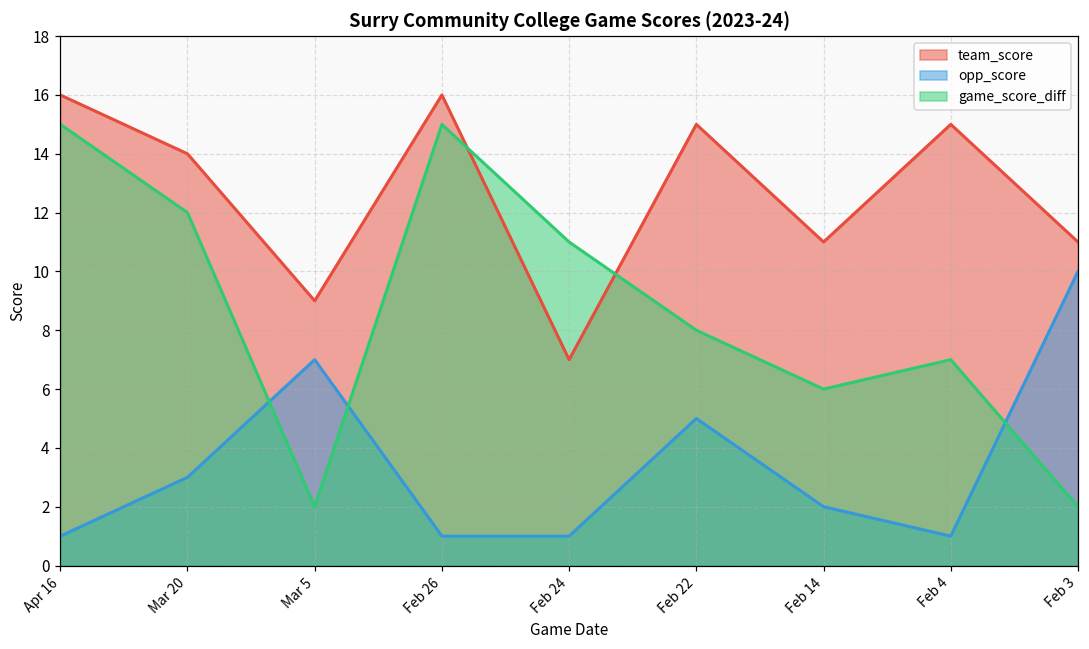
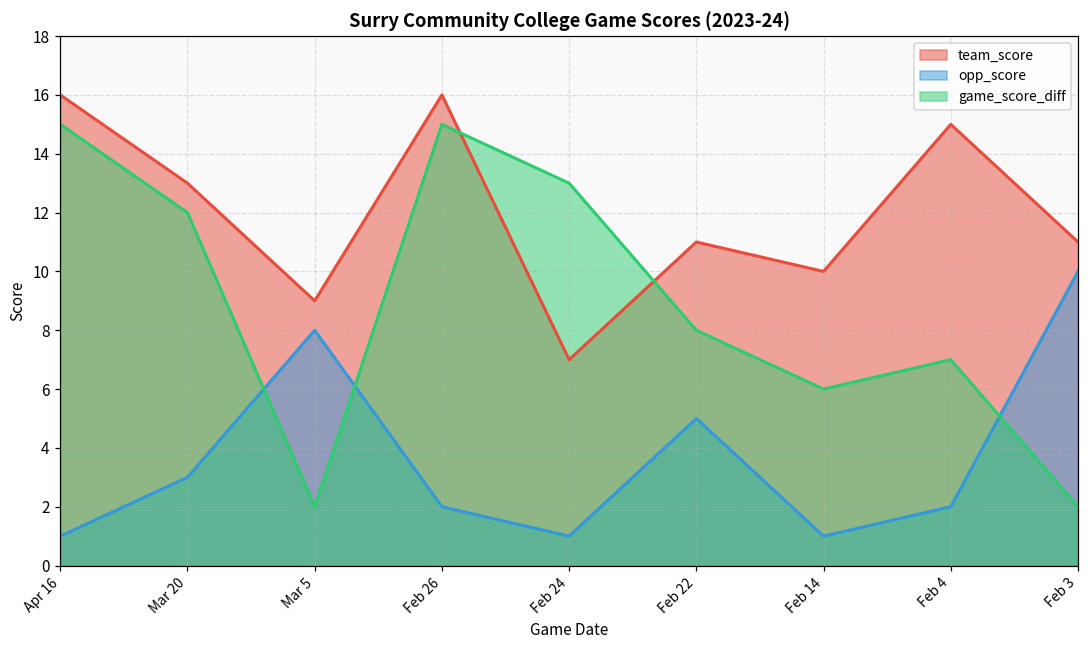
team_score, Mar 20: 14 -> 13
opp_score, Mar 5: 7 -> 8
opp_score, Feb 26: 1 -> 2
game_score_diff, Feb 24: 11 -> 13
team_score, Feb 22: 15 -> 11
team_score, Feb 14: 11 -> 10
opp_score, Feb 14: 2 -> 1
opp_score, Feb 4: 1 -> 2
